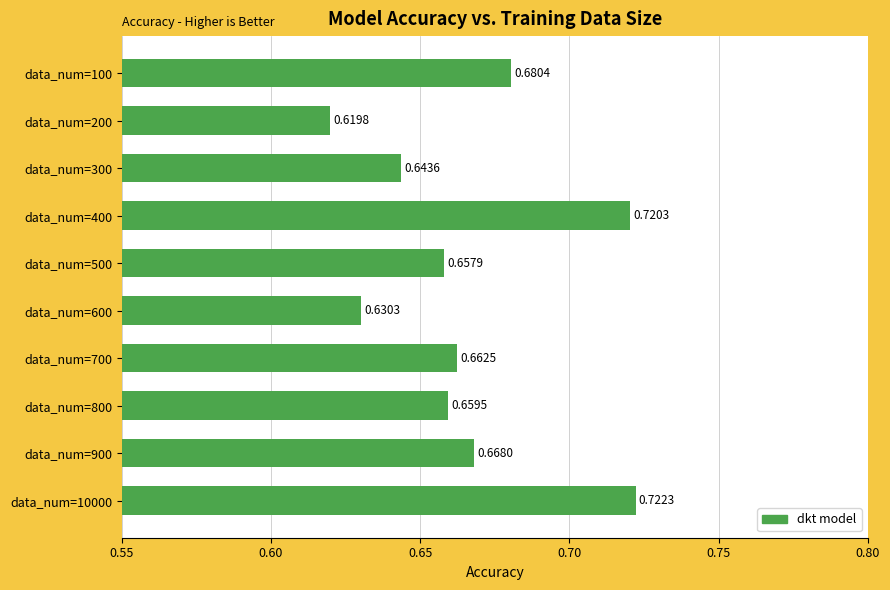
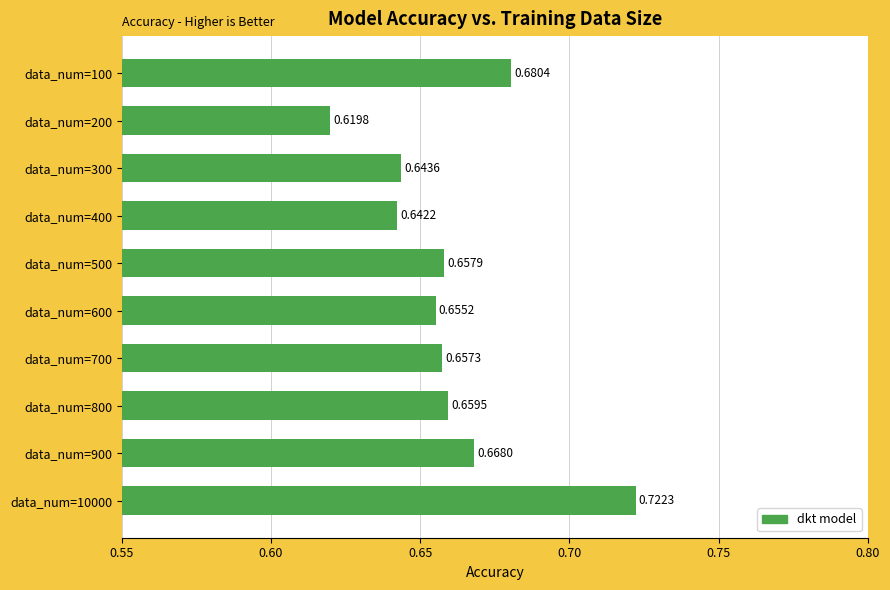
data_num=400: 0.7203 -> 0.6422
data_num=600: 0.6303 -> 0.6552
data_num=700: 0.6625 -> 0.6573
